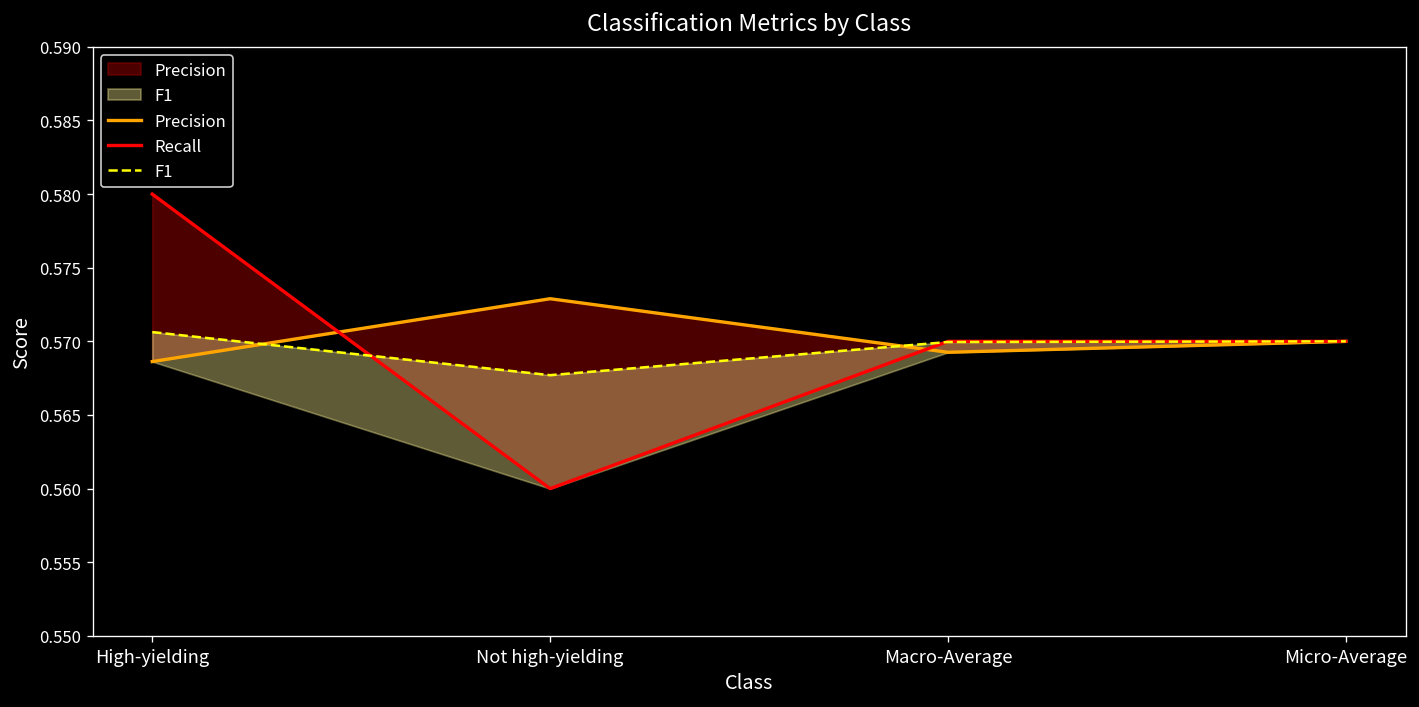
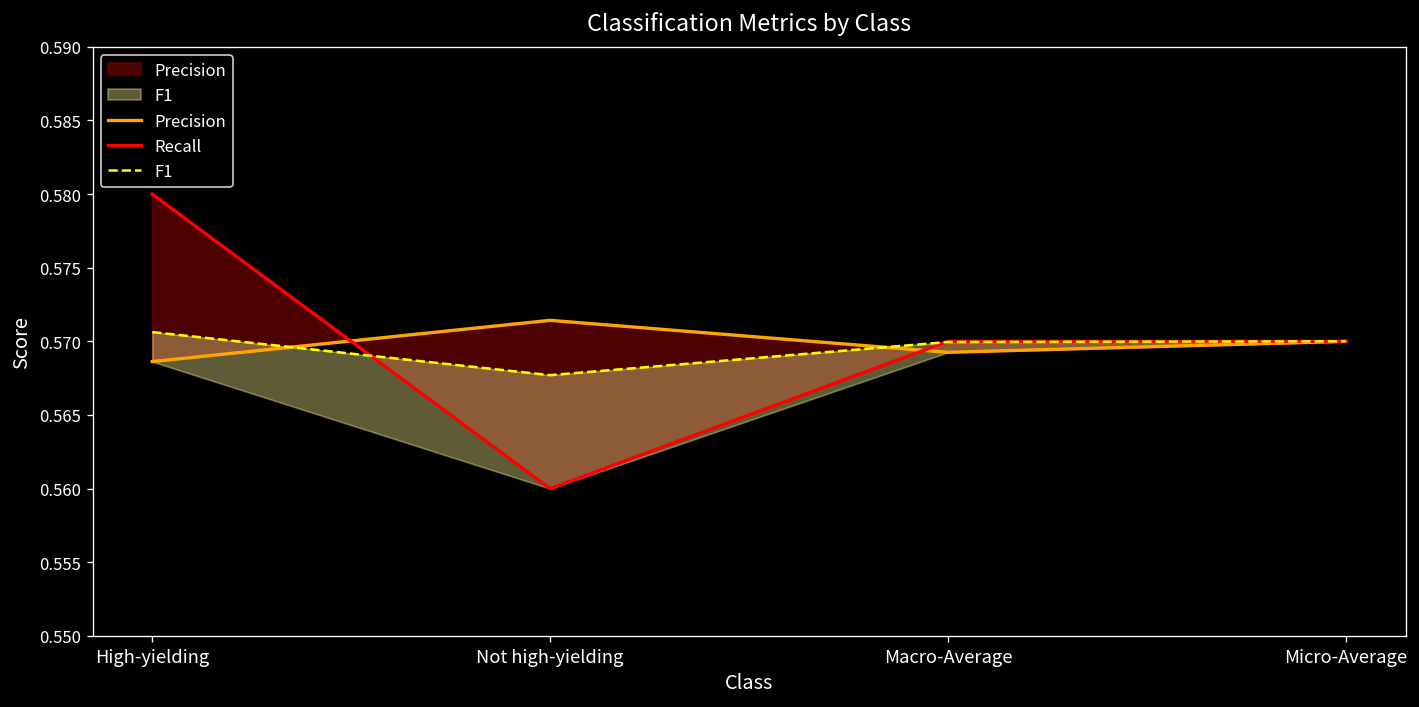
Precision, Not high-yielding: 0.5729 -> 0.5714
